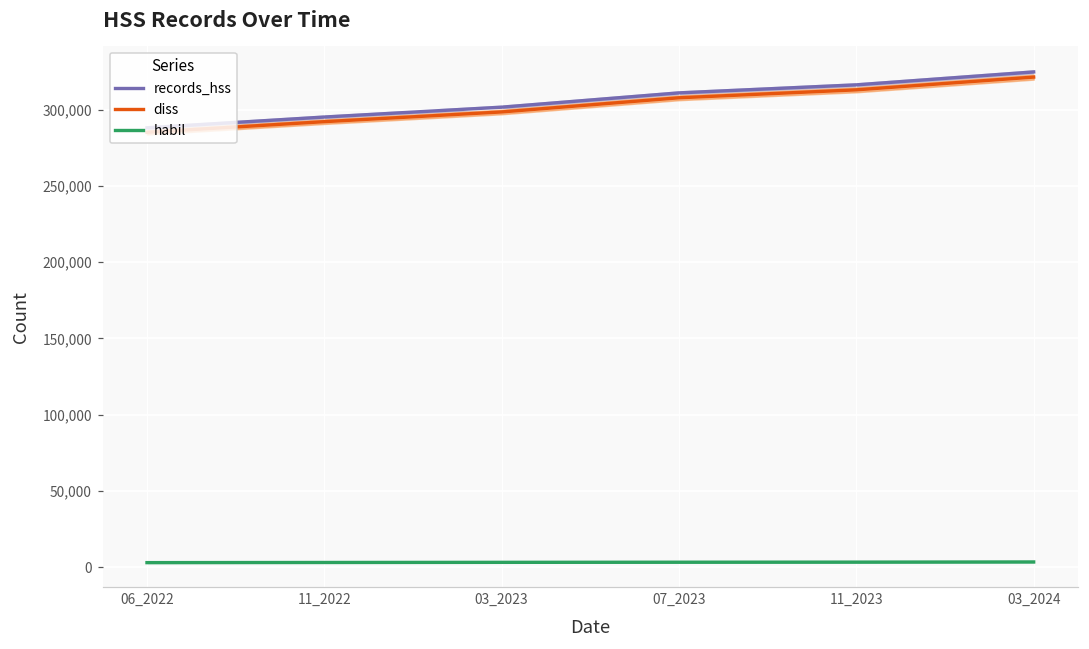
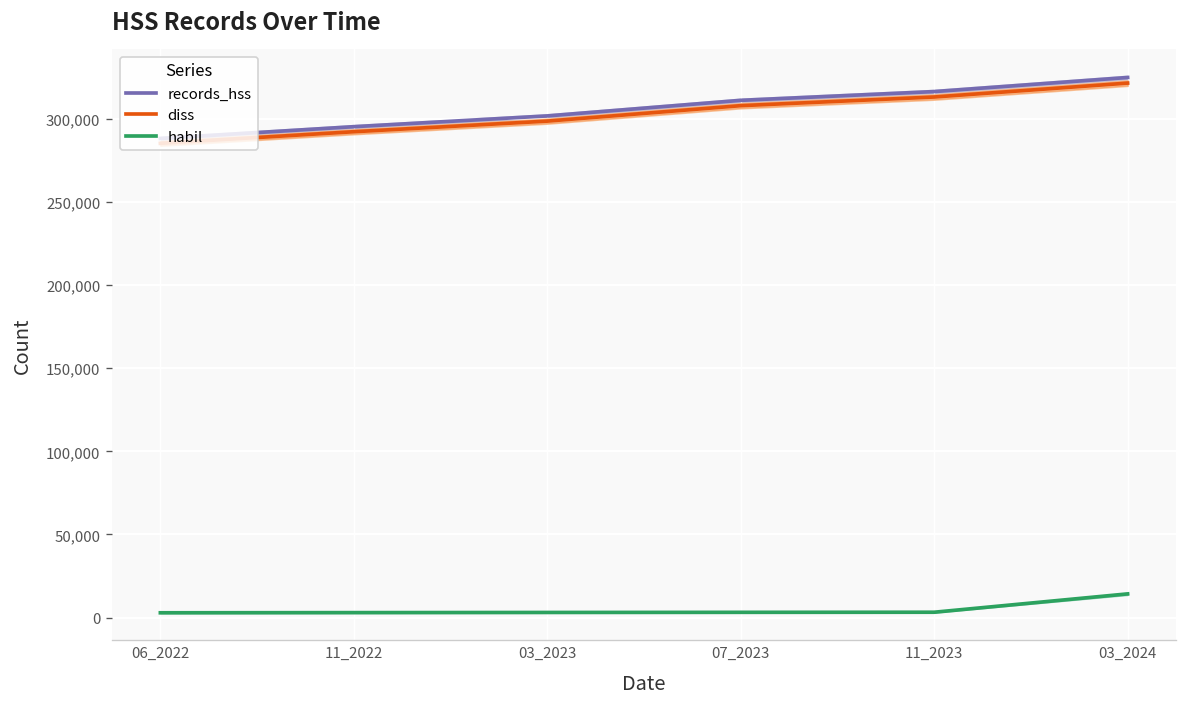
habil, 03_2024: 3,000 -> 14,000
